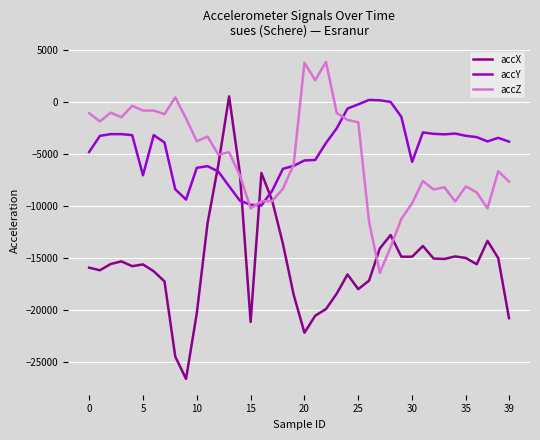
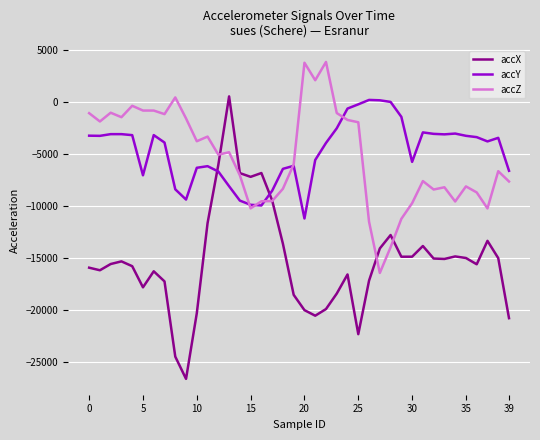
accY, 0: -4800 -> -3200
accX, 5: -15600 -> -17800
accX, 15: -21100 -> -7200
accX, 20: -22200 -> -20000
accY, 20: -5600 -> -11200
accX, 25: -18000 -> -22300
accY, 39: -3800 -> -6600
